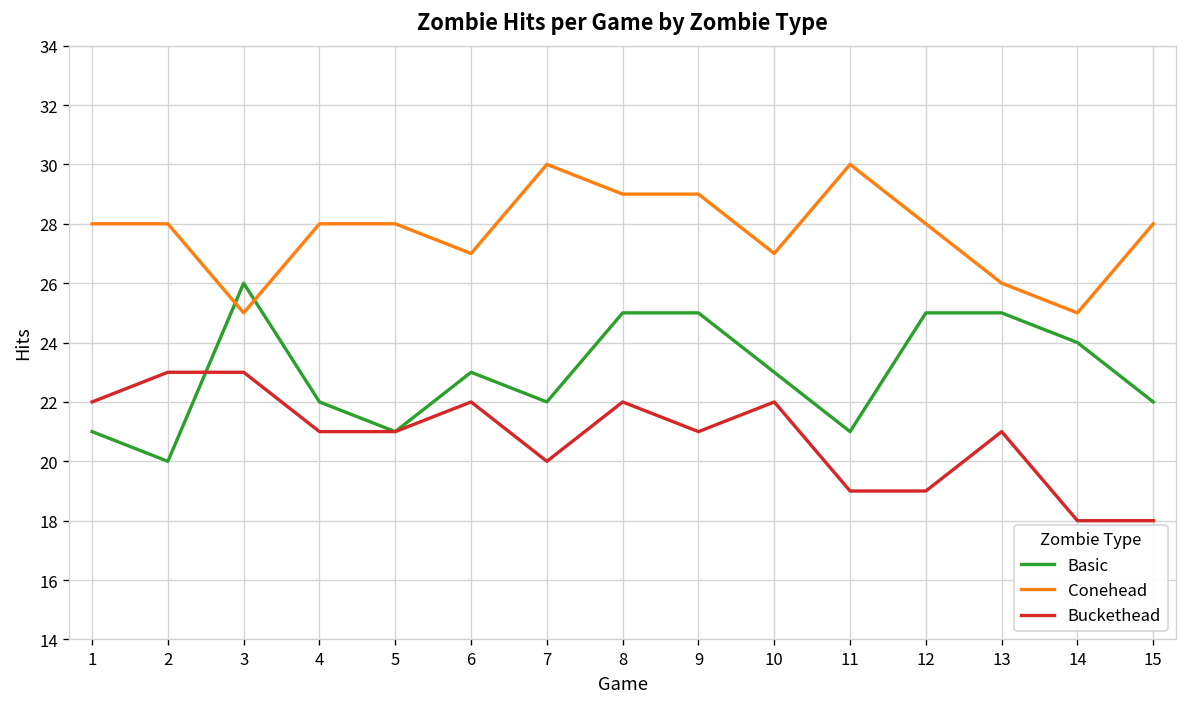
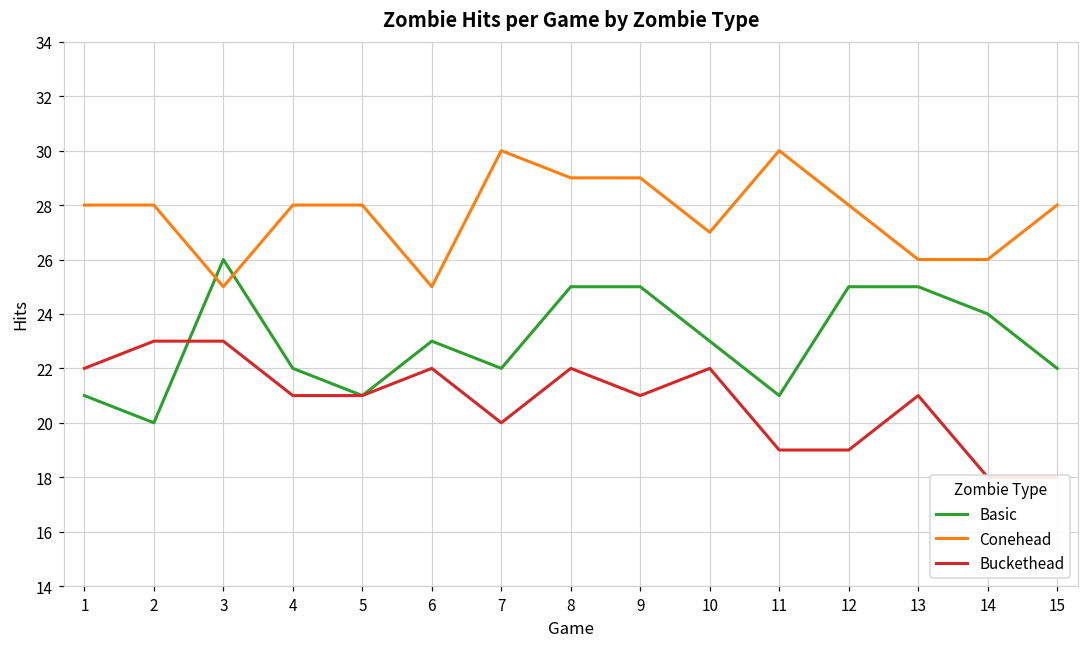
Conehead, 6: 27 -> 25
Conehead, 14: 25 -> 26
